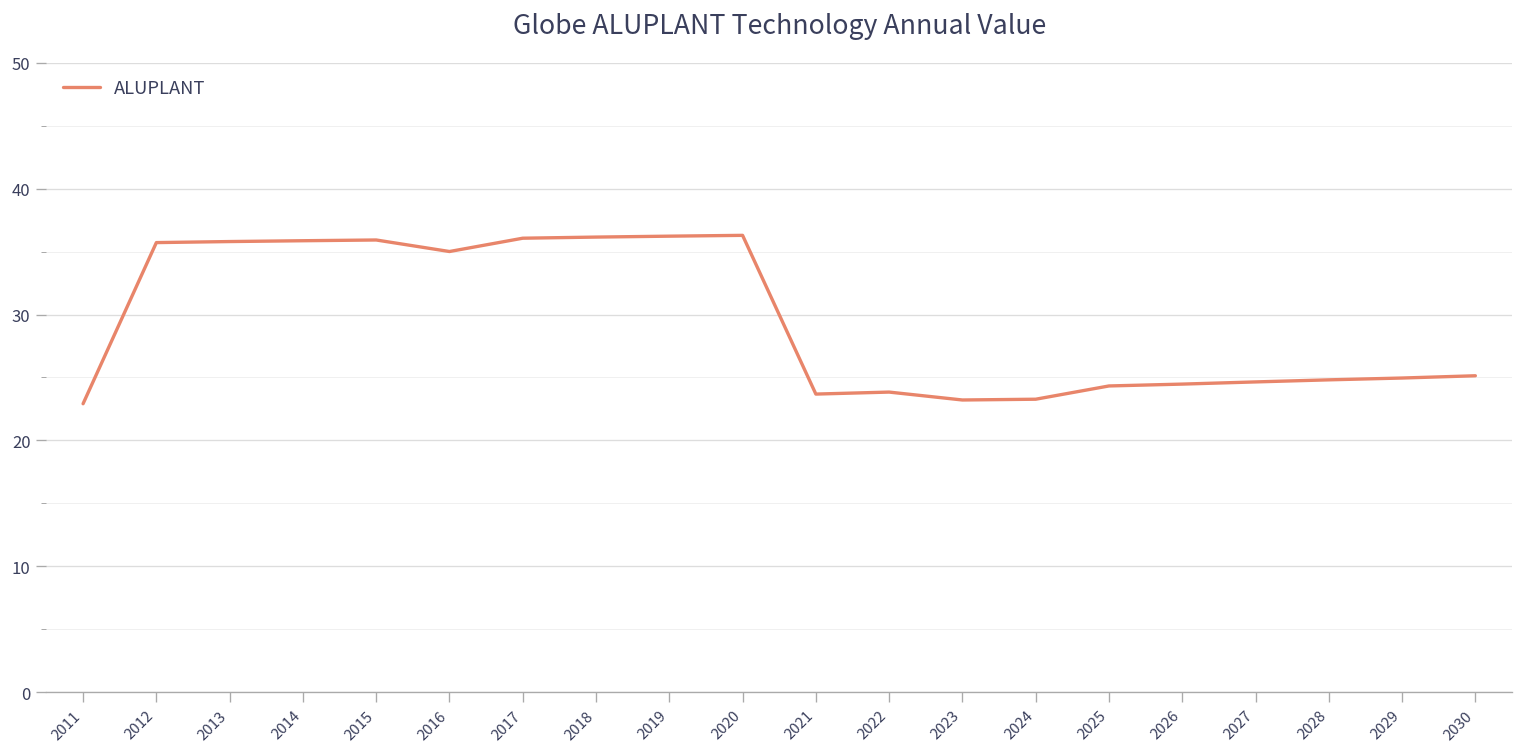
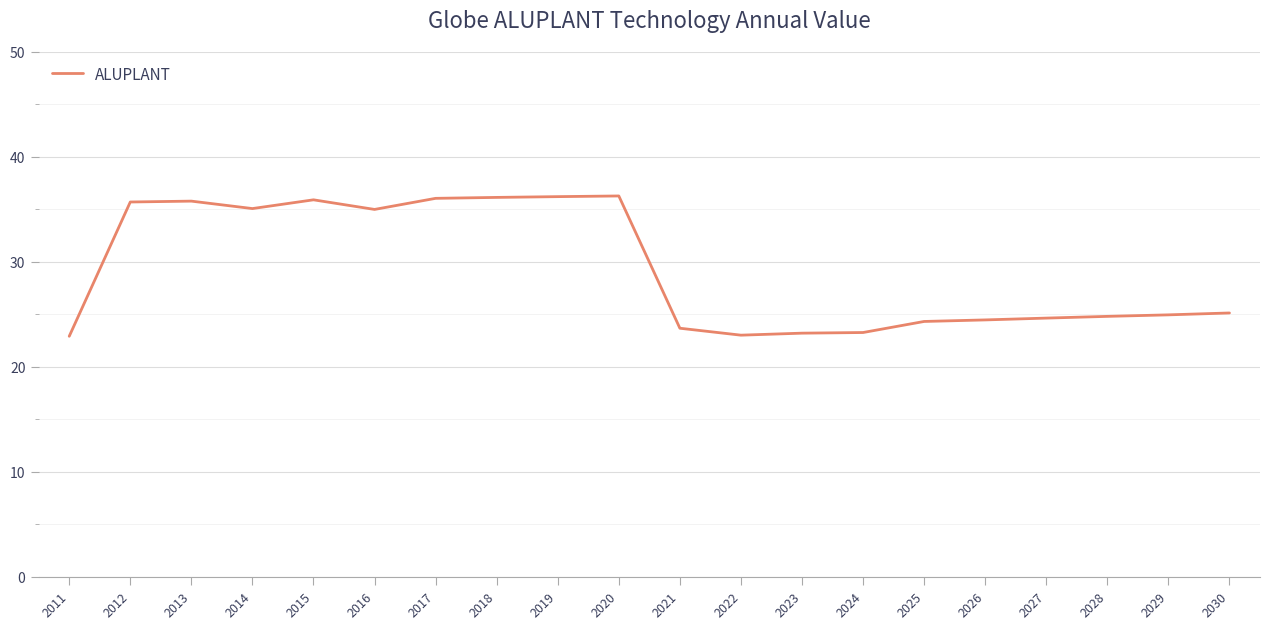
2014: 35.9 -> 35.1
2022: 23.8 -> 23.0
